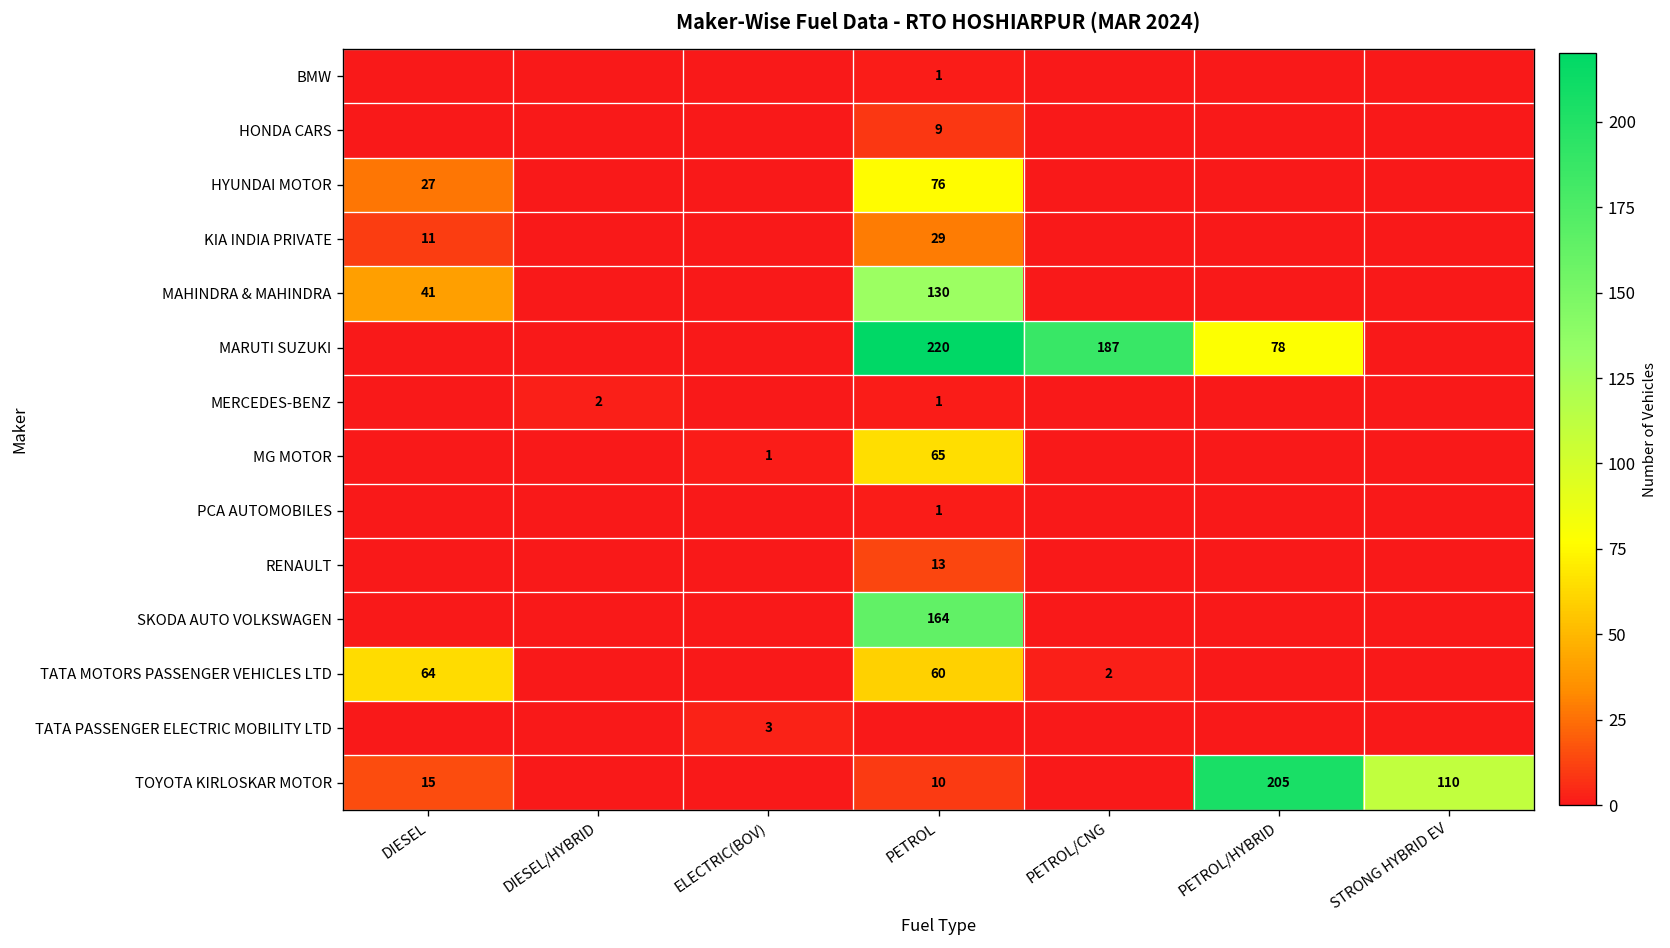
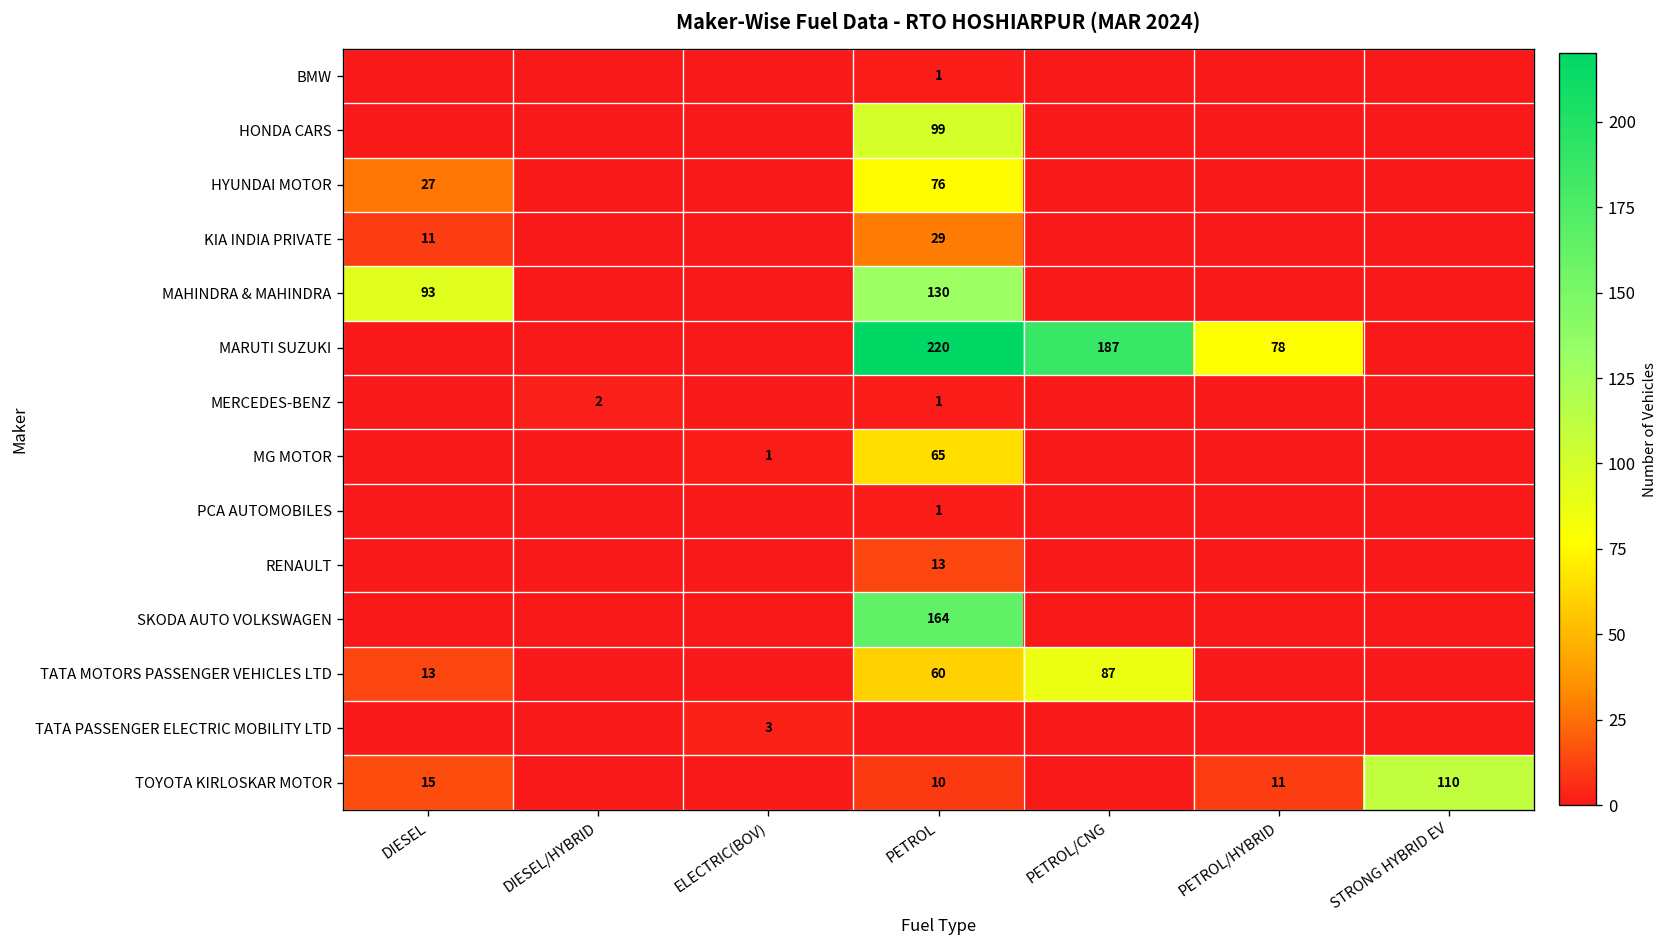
HONDA CARS, PETROL: 9 -> 99
MAHINDRA & MAHINDRA, DIESEL: 41 -> 93
TATA MOTORS PASSENGER VEHICLES LTD, DIESEL: 64 -> 13
TATA MOTORS PASSENGER VEHICLES LTD, PETROL/CNG: 2 -> 87
TOYOTA KIRLOSKAR MOTOR, PETROL/HYBRID: 205 -> 11
